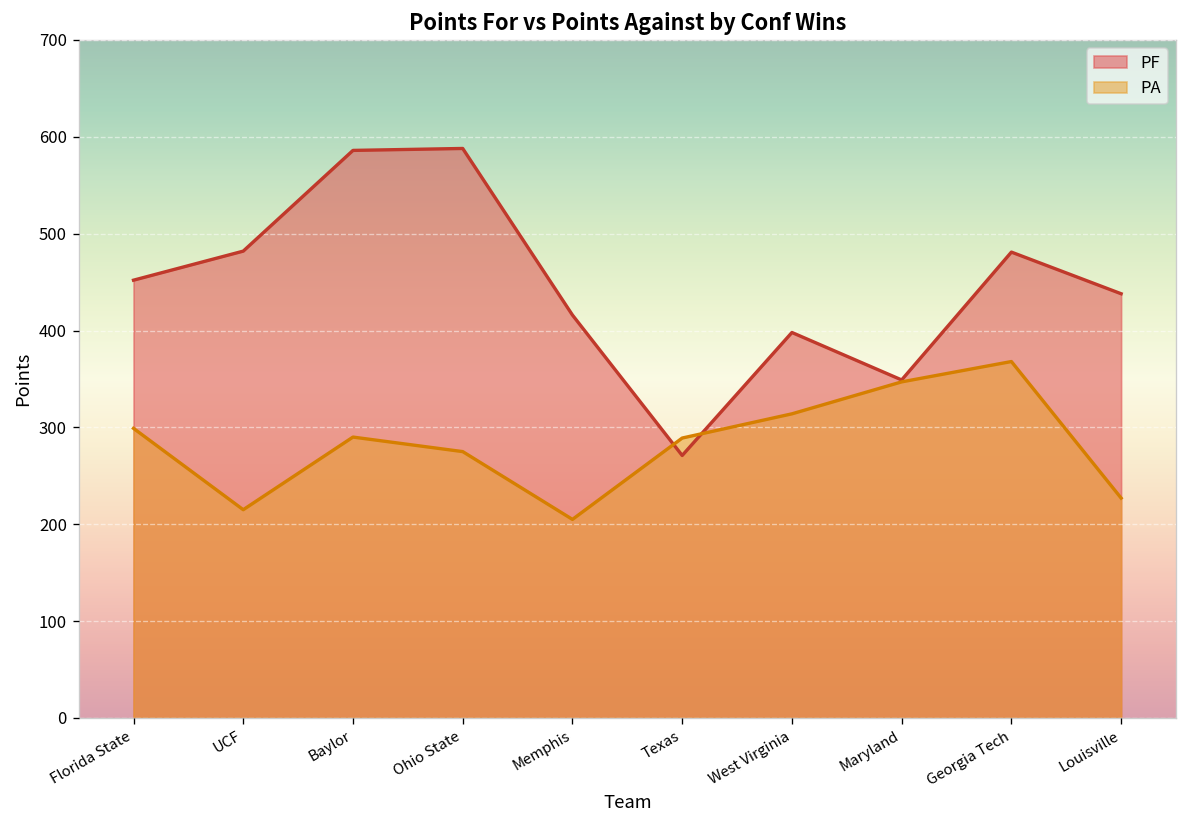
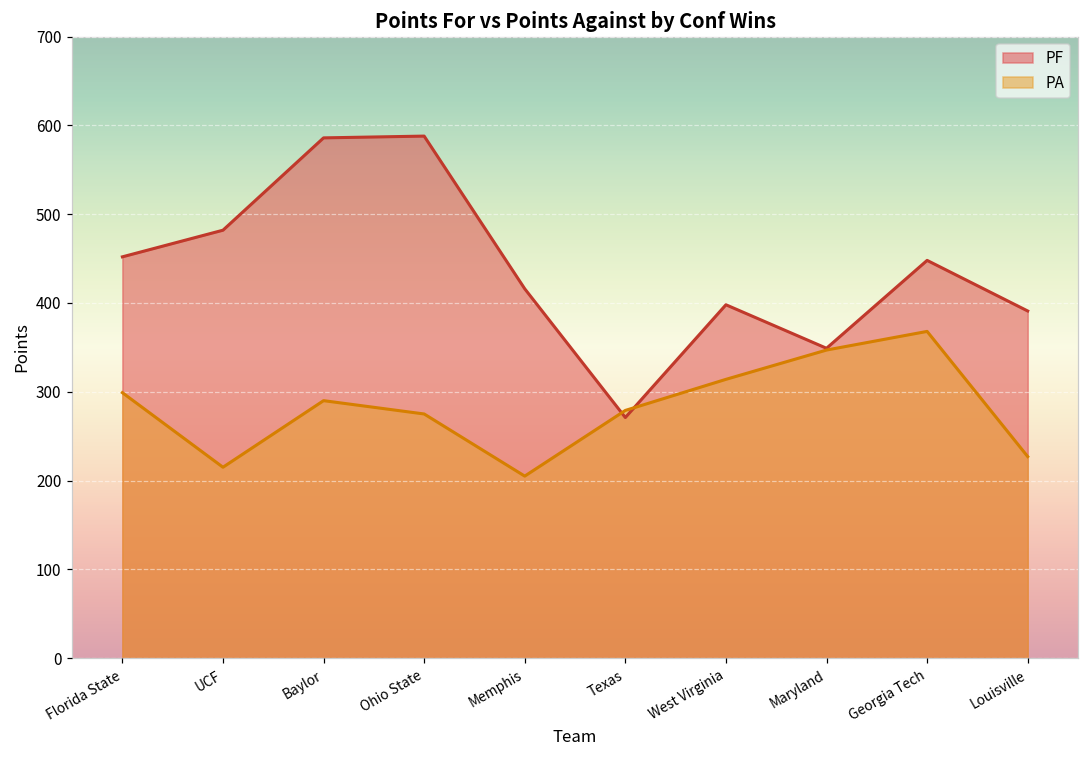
PA, Texas: 290 -> 280
PF, Georgia Tech: 480 -> 450
PF, Louisville: 440 -> 390
